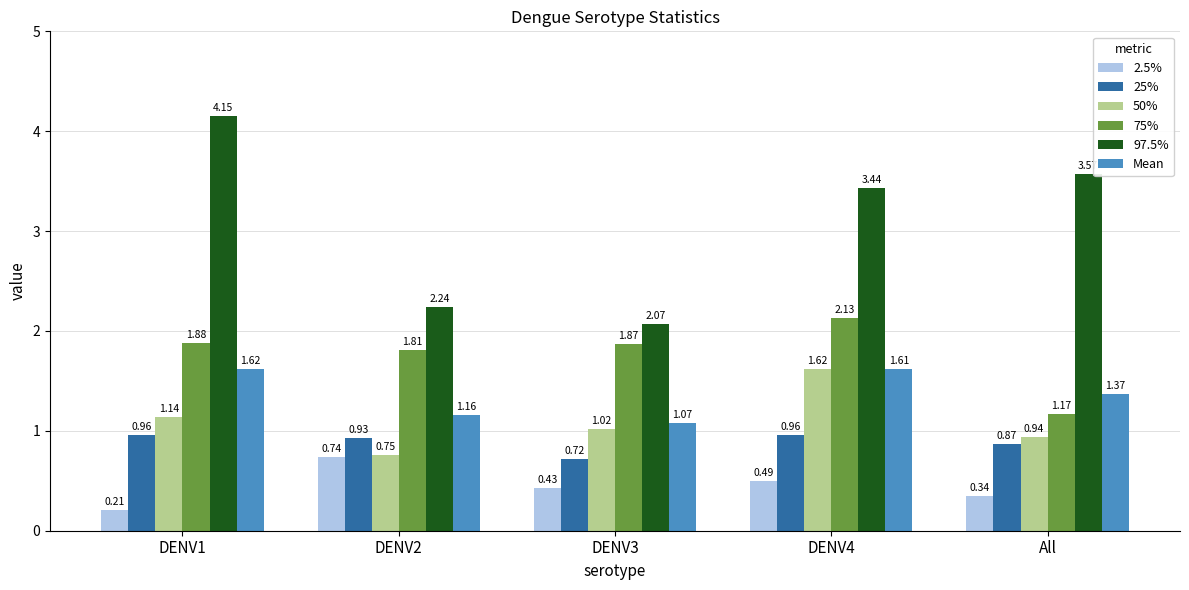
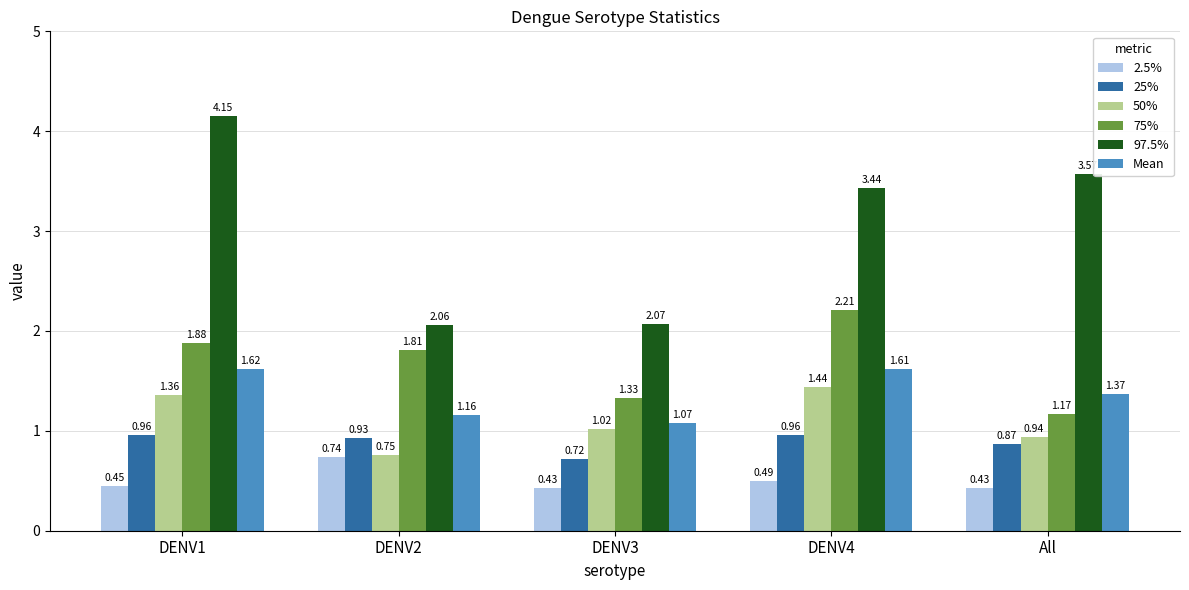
2.5%, DENV1: 0.21 -> 0.45
50%, DENV1: 1.14 -> 1.36
97.5%, DENV2: 2.24 -> 2.06
75%, DENV3: 1.87 -> 1.33
50%, DENV4: 1.62 -> 1.44
75%, DENV4: 2.13 -> 2.21
2.5%, All: 0.34 -> 0.43
